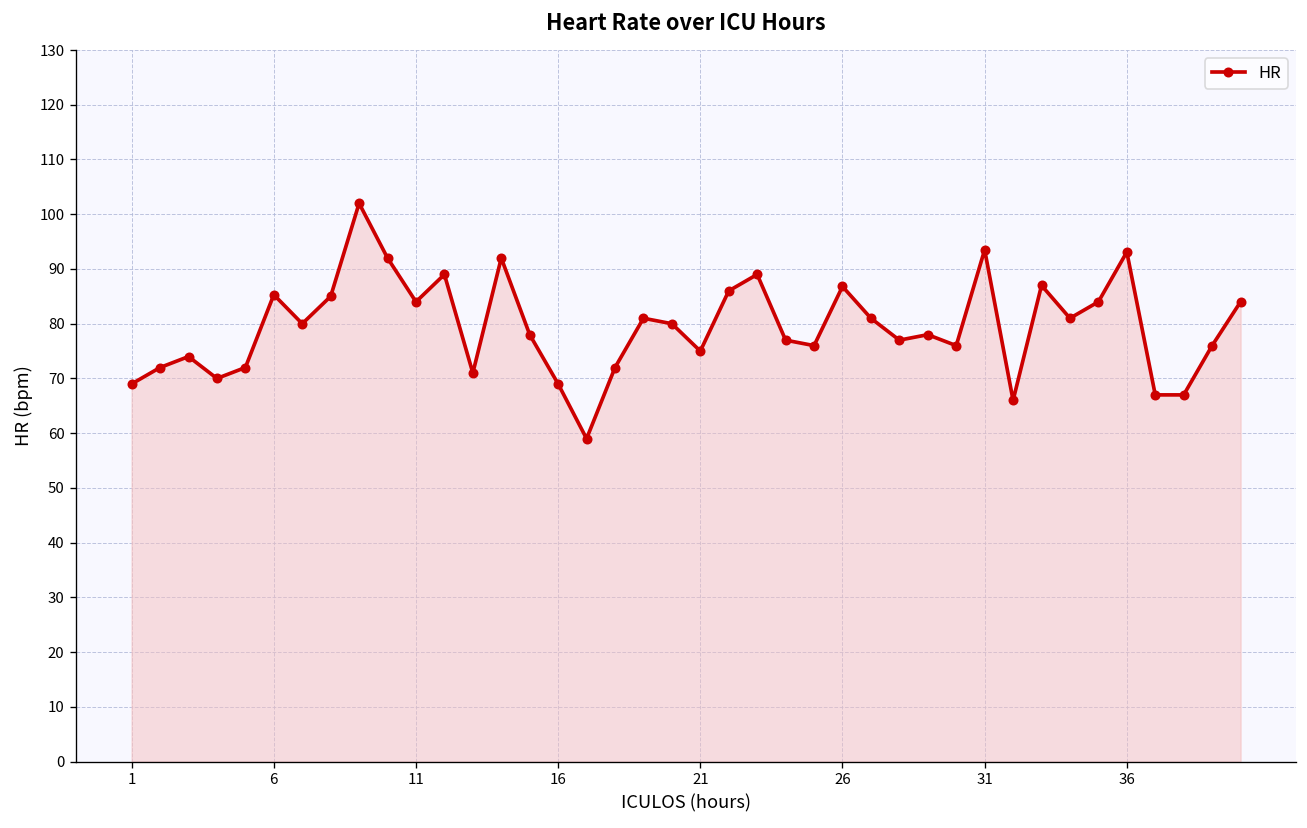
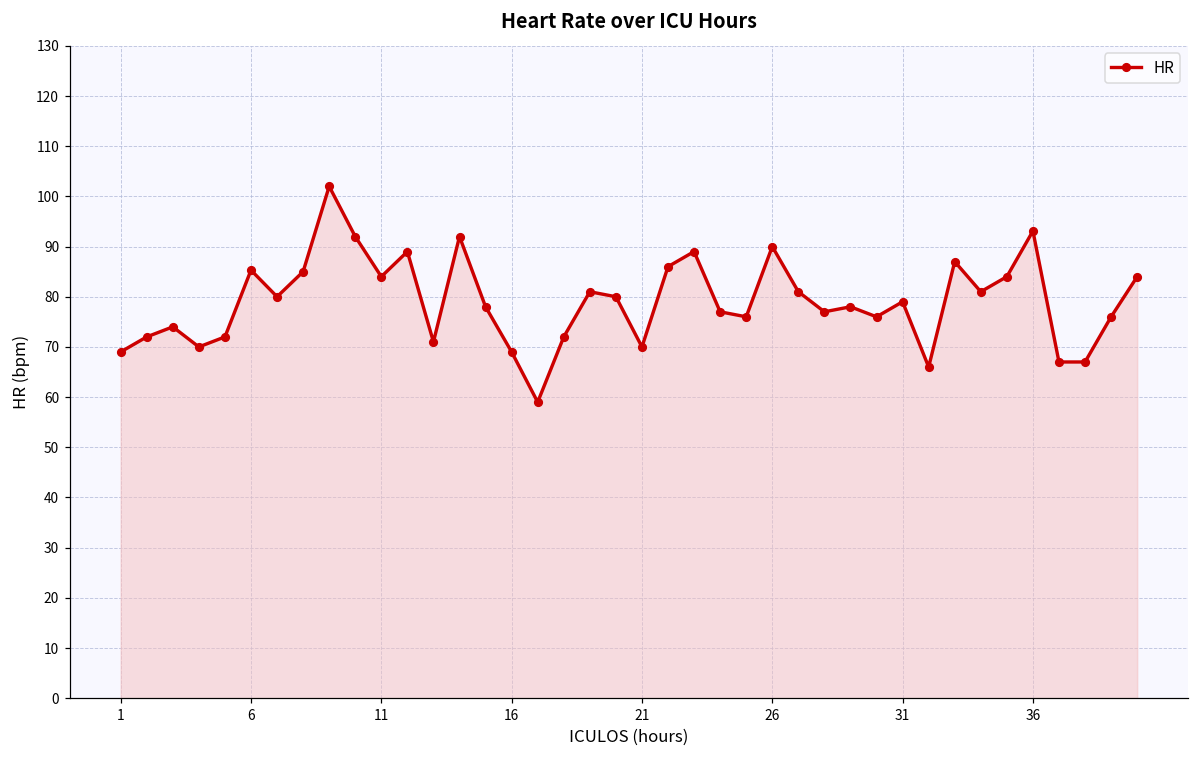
21: 75 -> 70
26: 87 -> 90
31: 94 -> 79
